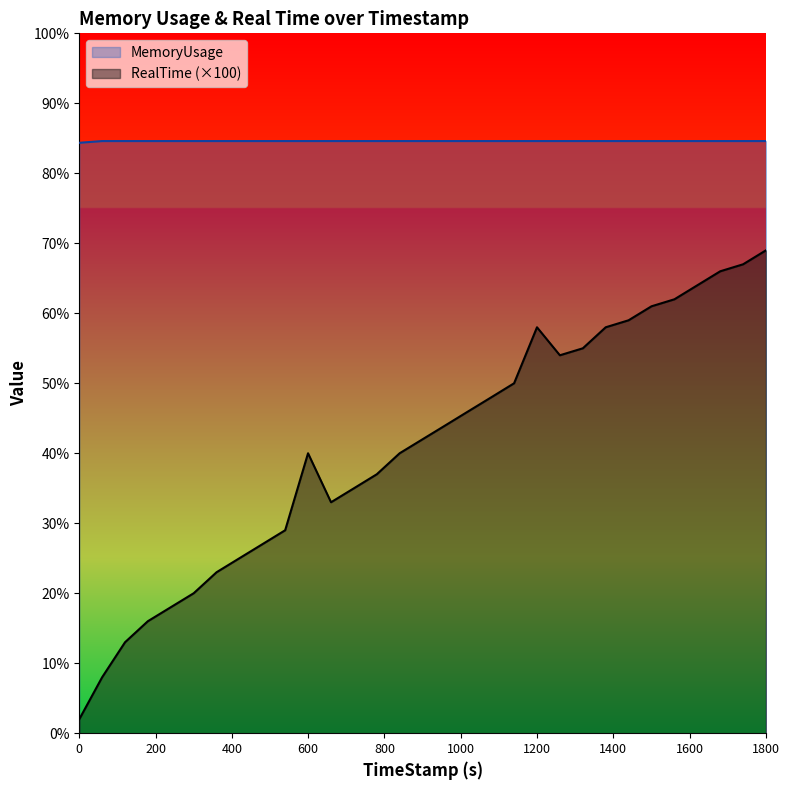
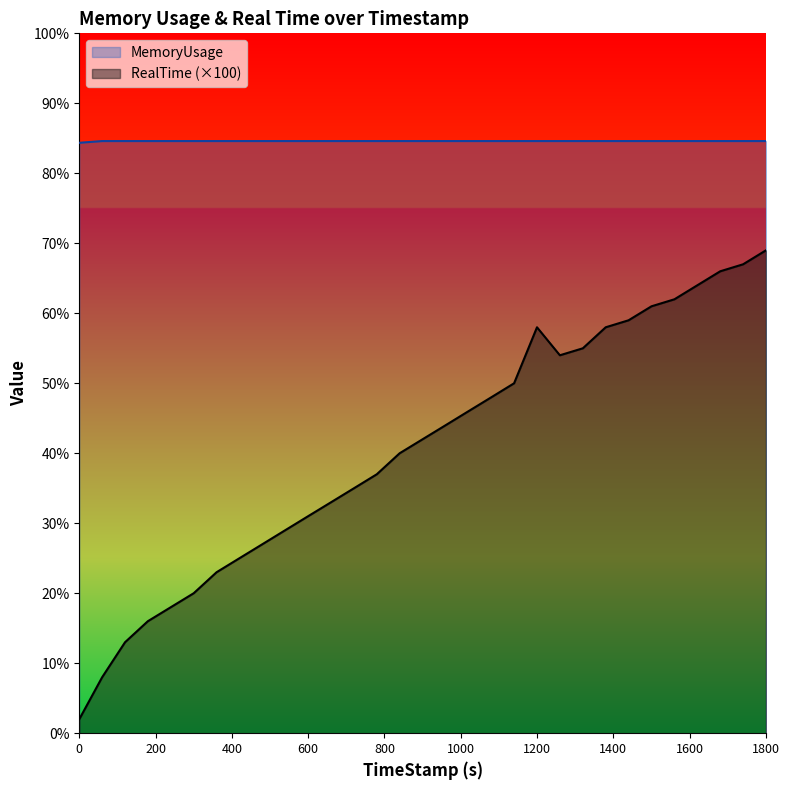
RealTime (×100), 600: 40% -> 31%
